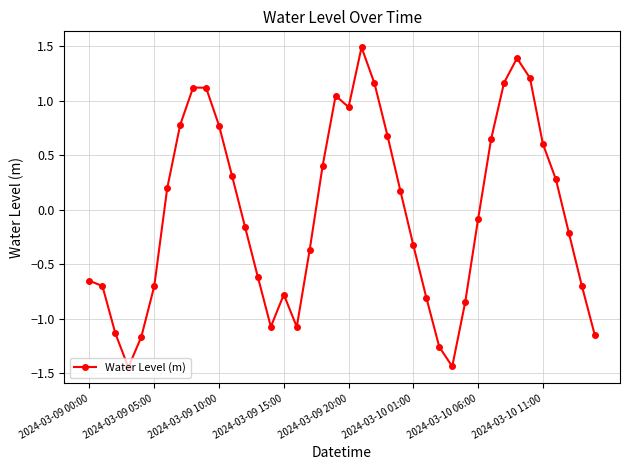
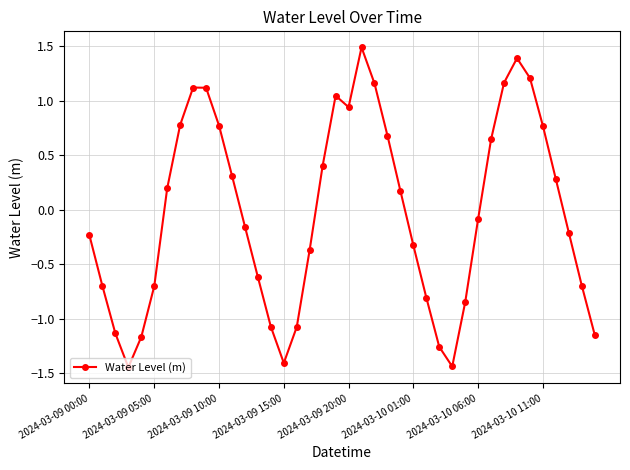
2024-03-09 00:00: -0.65 -> -0.24
2024-03-09 15:00: -0.78 -> -1.41
2024-03-10 11:00: 0.60 -> 0.77
